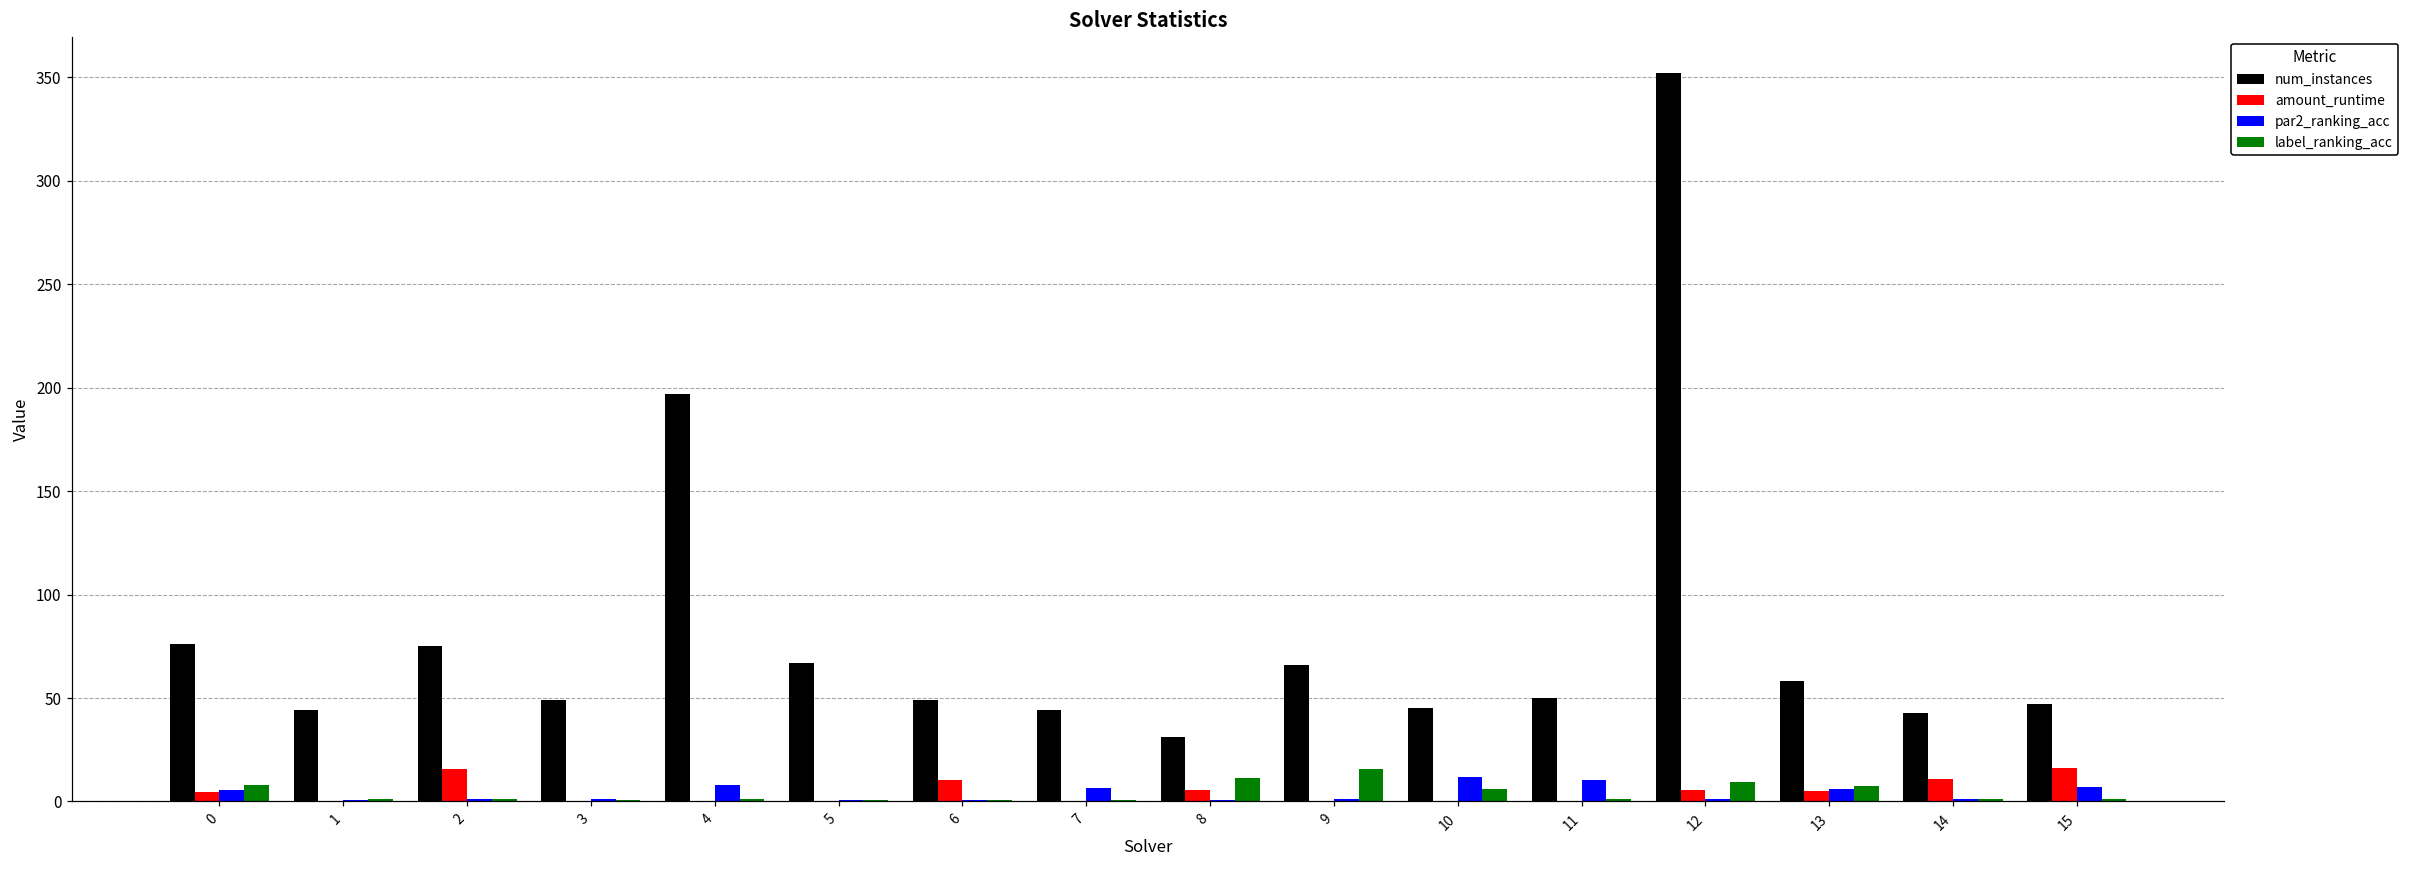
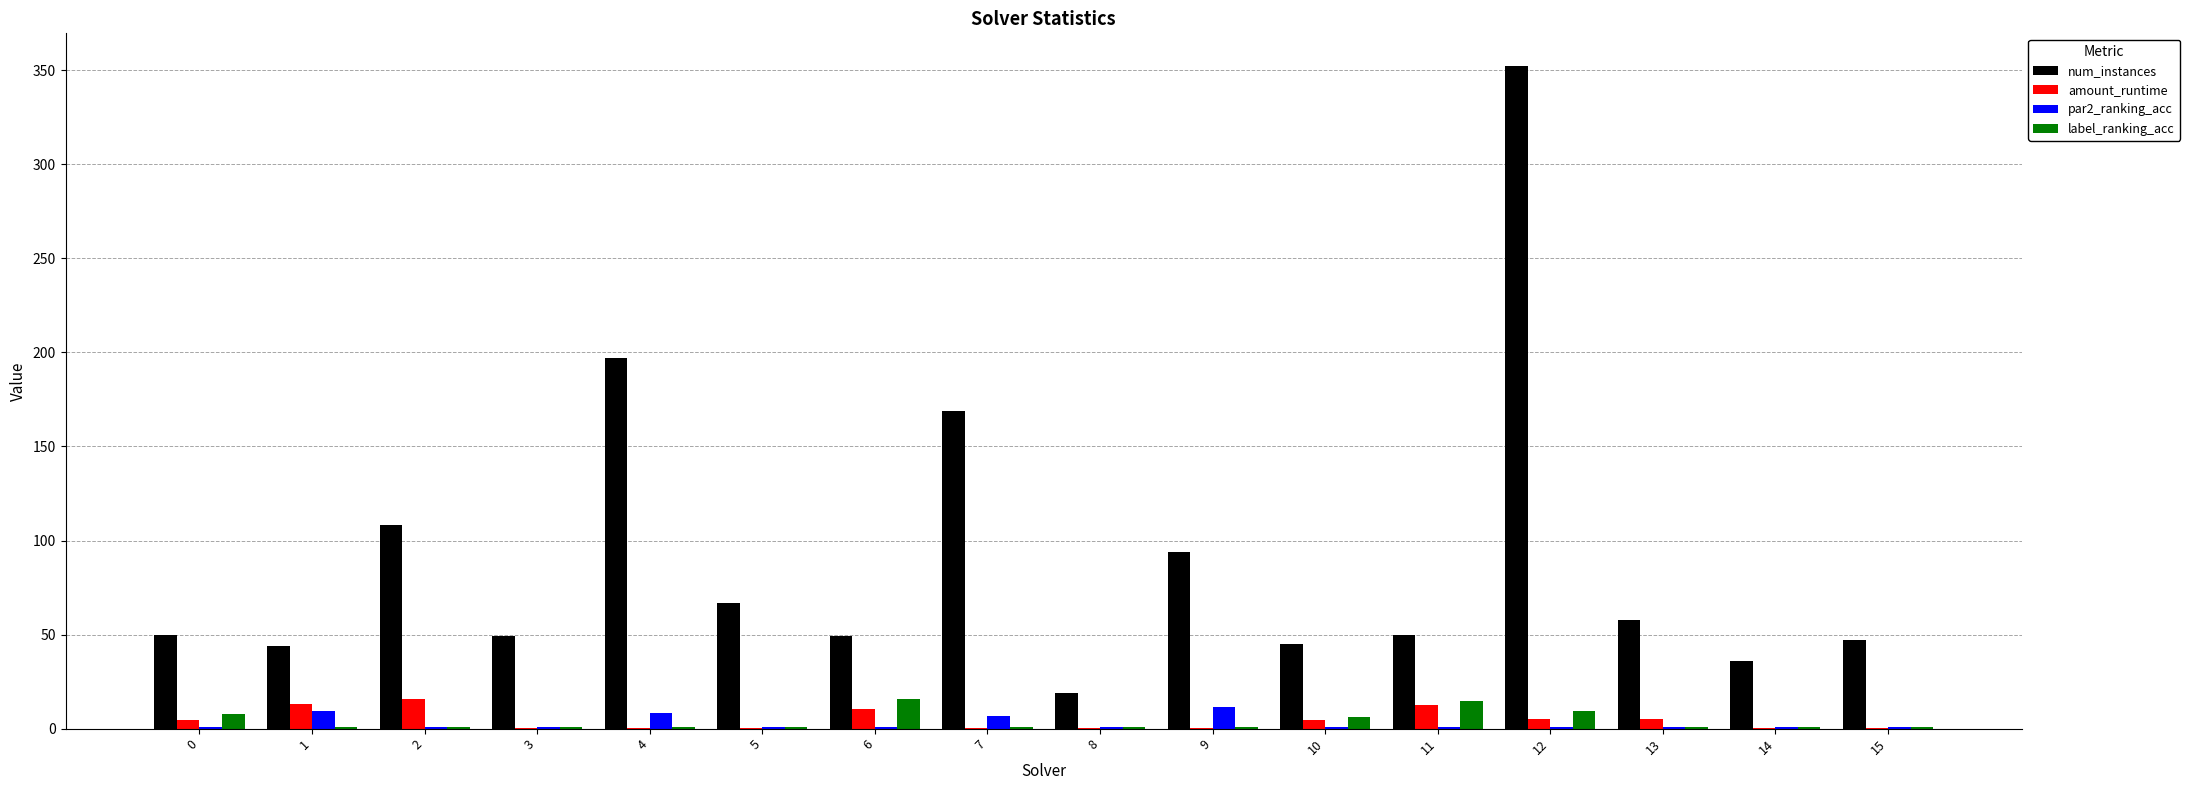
num_instances, 0: 76 -> 50
par2_ranking_acc, 0: 6 -> 1
amount_runtime, 1: 0 -> 13
par2_ranking_acc, 1: 1 -> 9
num_instances, 2: 75 -> 108
label_ranking_acc, 6: 1 -> 16
num_instances, 7: 44 -> 169
num_instances, 8: 31 -> 19
amount_runtime, 8: 6 -> 0
label_ranking_acc, 8: 11 -> 1
num_instances, 9: 66 -> 94
par2_ranking_acc, 9: 1 -> 12
label_ranking_acc, 9: 16 -> 1
amount_runtime, 10: 0 -> 4
par2_ranking_acc, 10: 12 -> 1
amount_runtime, 11: 0 -> 13
par2_ranking_acc, 11: 10 -> 1
label_ranking_acc, 11: 1 -> 15
par2_ranking_acc, 13: 6 -> 1
label_ranking_acc, 13: 8 -> 1
num_instances, 14: 43 -> 36
amount_runtime, 14: 11 -> 0
amount_runtime, 15: 16 -> 0
par2_ranking_acc, 15: 7 -> 1
